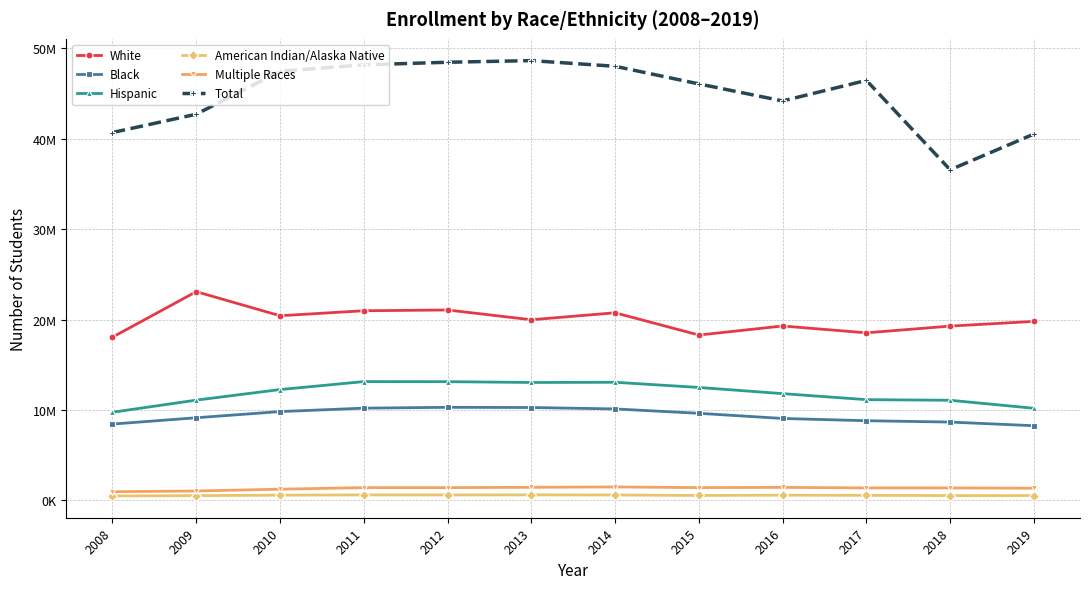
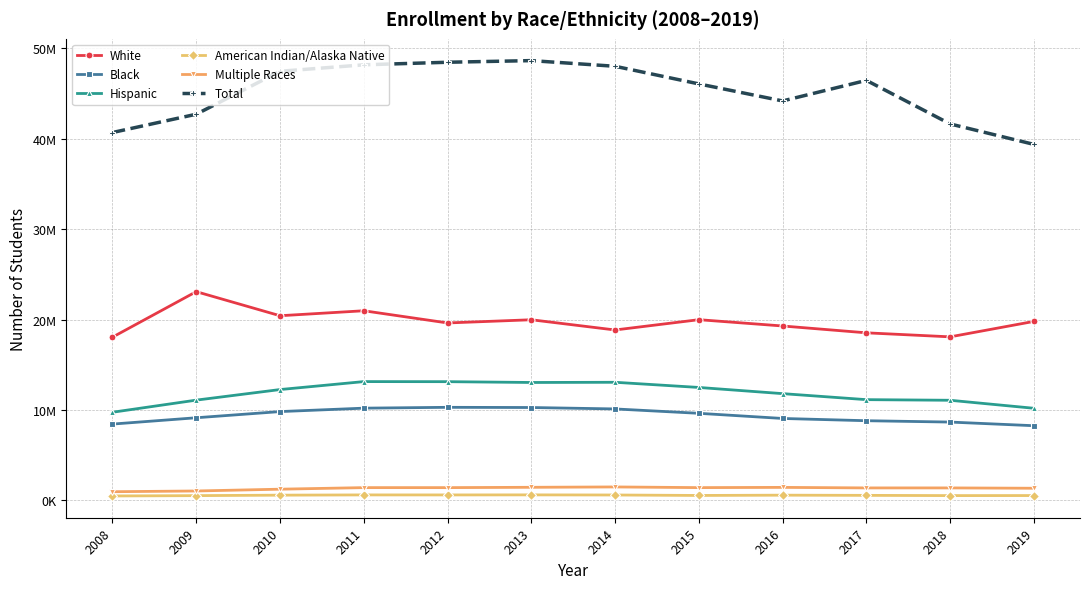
White, 2012: 21000000 -> 20000000
White, 2014: 21000000 -> 19000000
White, 2015: 18000000 -> 20000000
White, 2018: 19000000 -> 18000000
Total, 2018: 37000000 -> 42000000
Total, 2019: 41000000 -> 39000000
